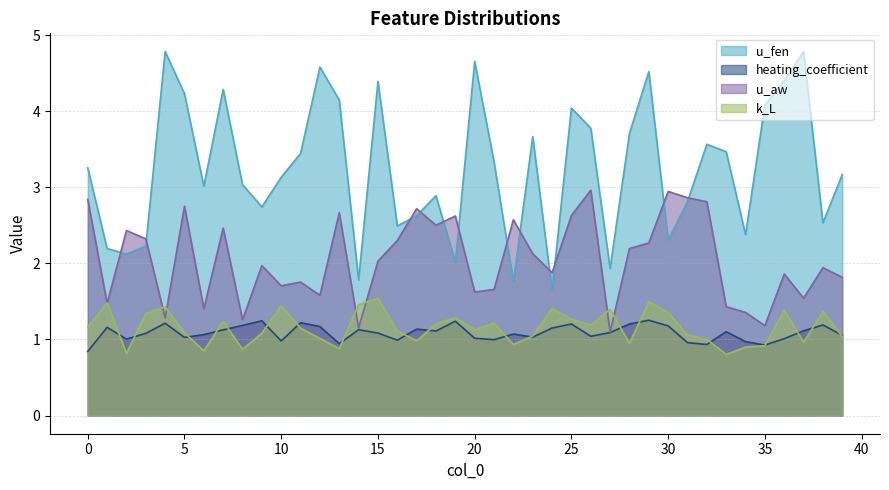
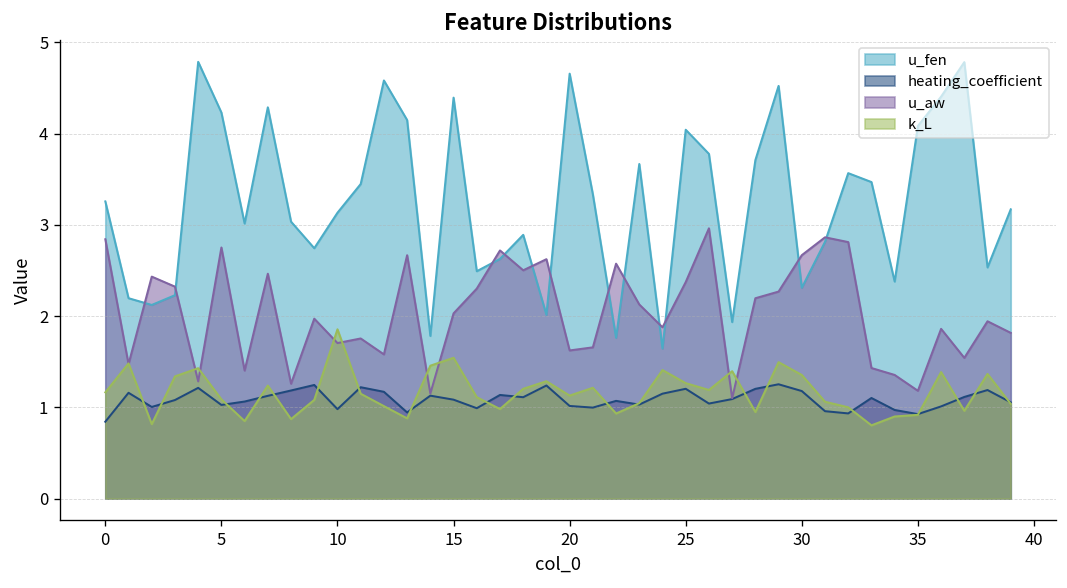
k_L, 10: 1.4 -> 1.9
u_aw, 25: 2.6 -> 2.4
u_aw, 30: 2.9 -> 2.7
